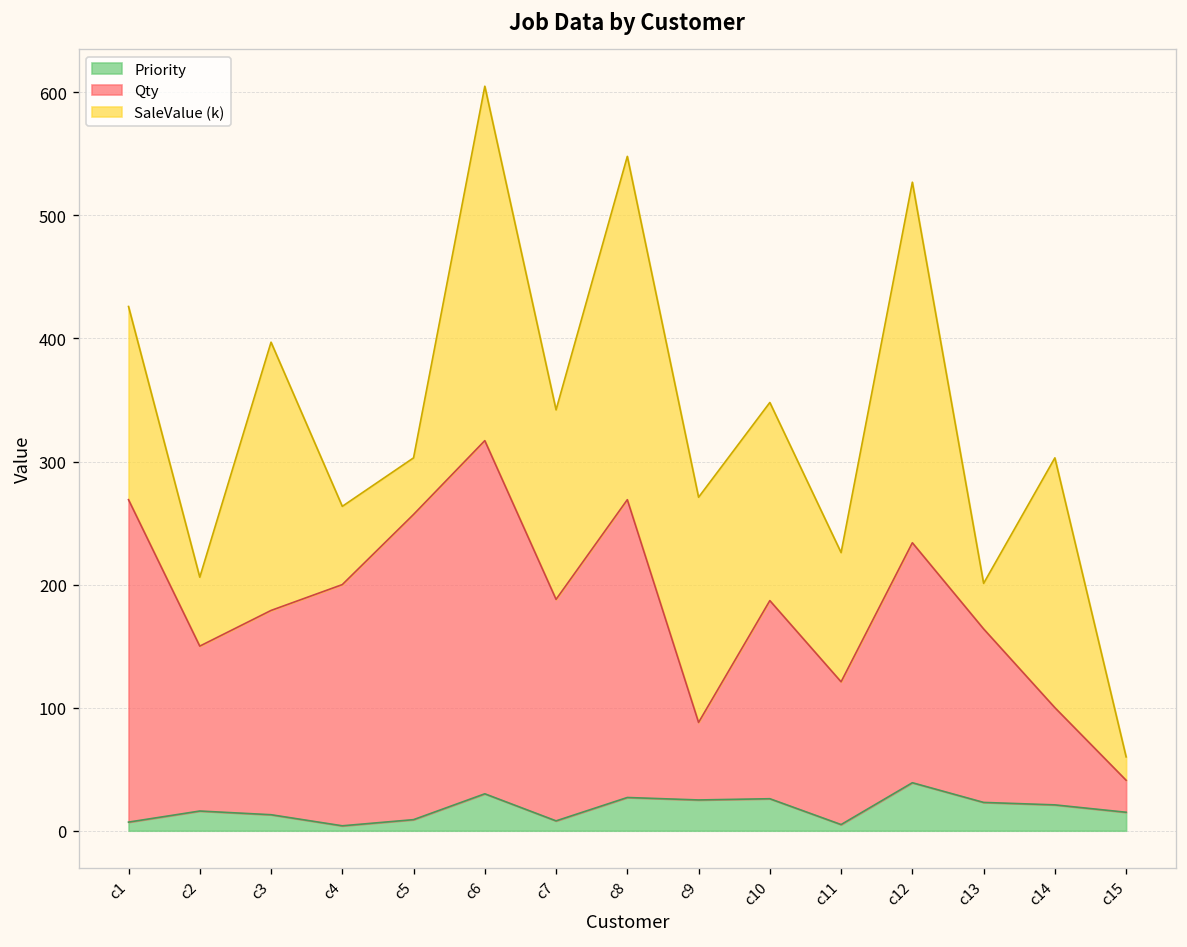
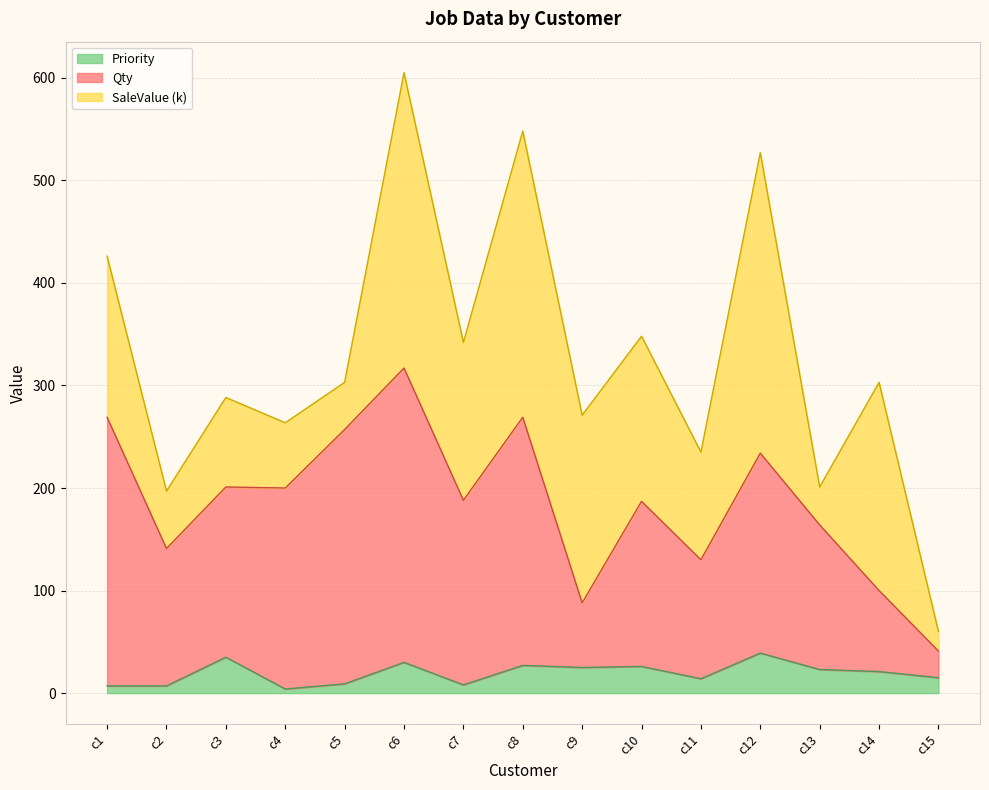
Priority, c2: 16 -> 7
Priority, c3: 13 -> 35
SaleValue (k), c3: 218 -> 87
Priority, c11: 5 -> 14
